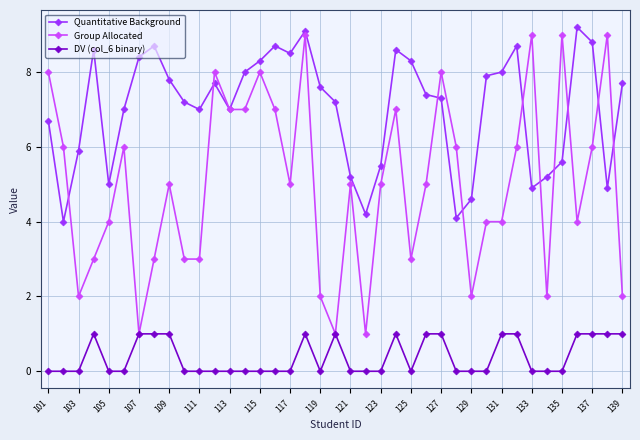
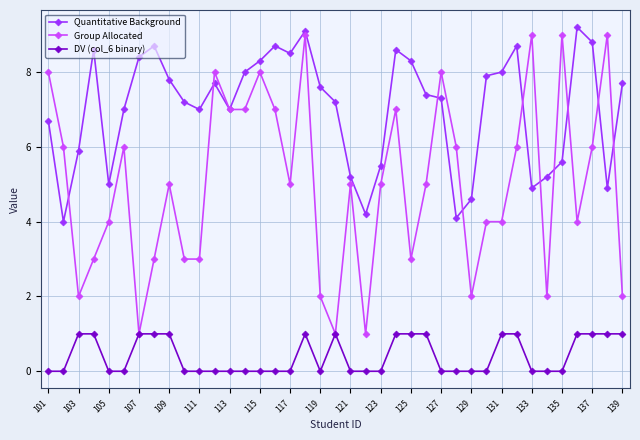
DV (col_6 binary), 103: 0 -> 1
DV (col_6 binary), 125: 0 -> 1
DV (col_6 binary), 127: 1 -> 0
